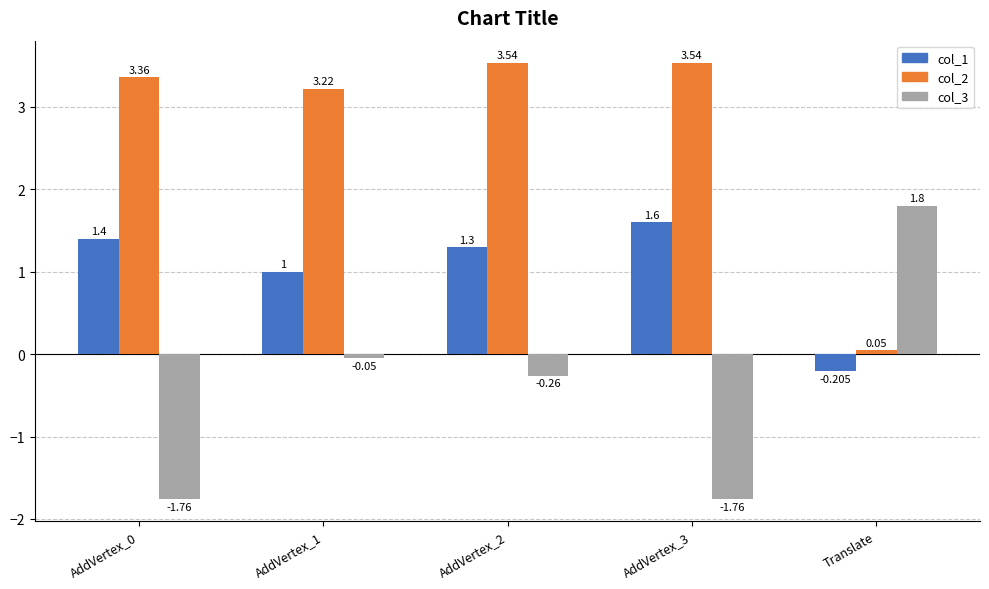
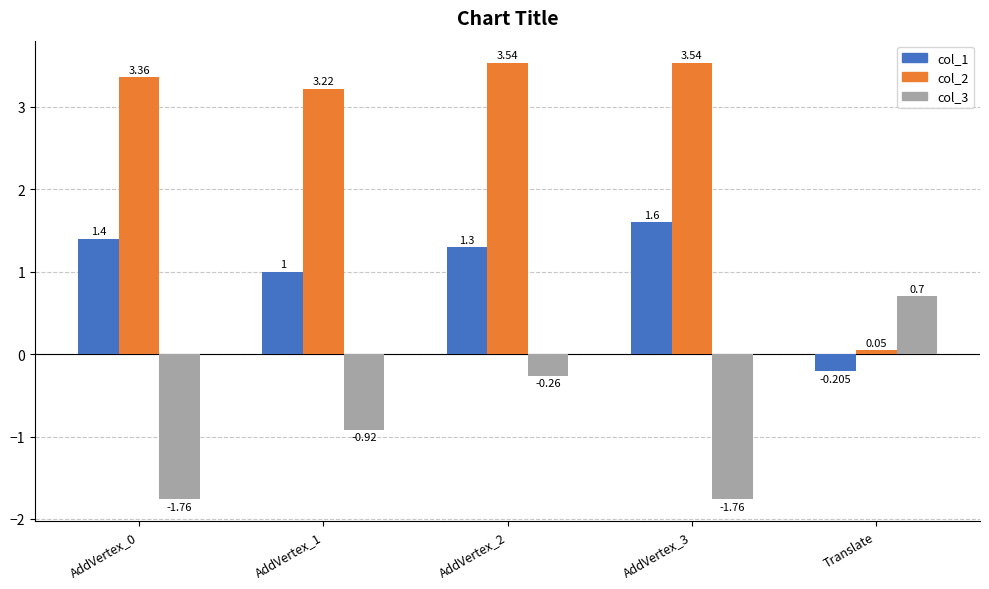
col_3, AddVertex_1: -0.05 -> -0.92
col_3, Translate: 1.8 -> 0.7
